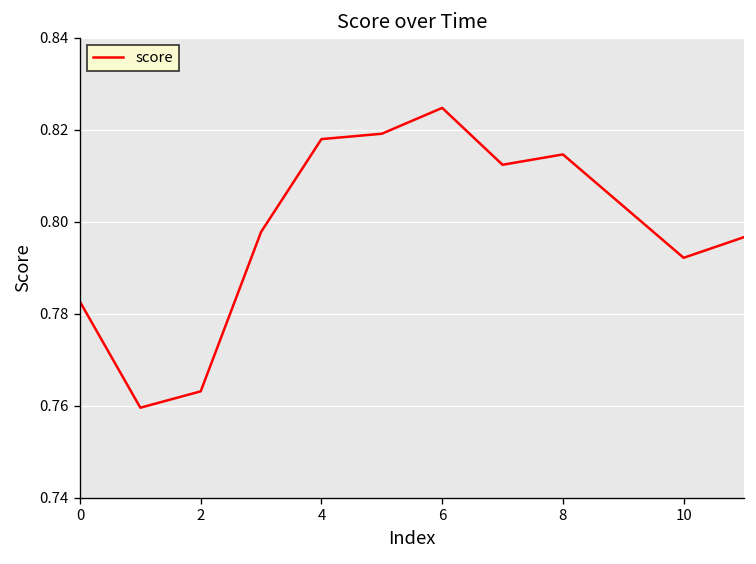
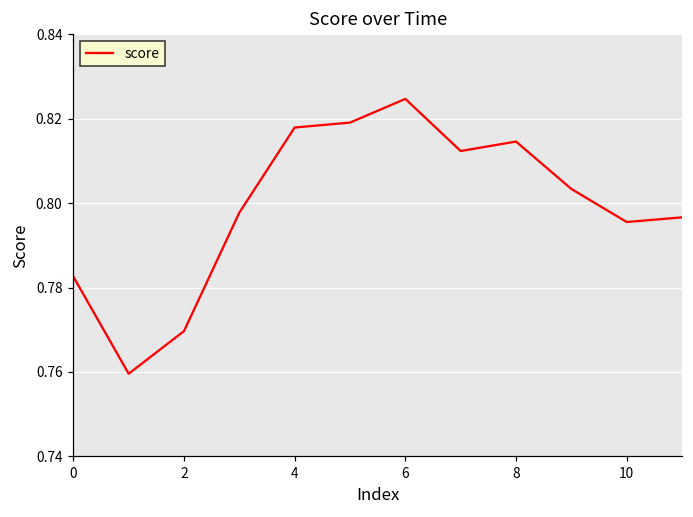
2: 0.763 -> 0.770
10: 0.792 -> 0.796
